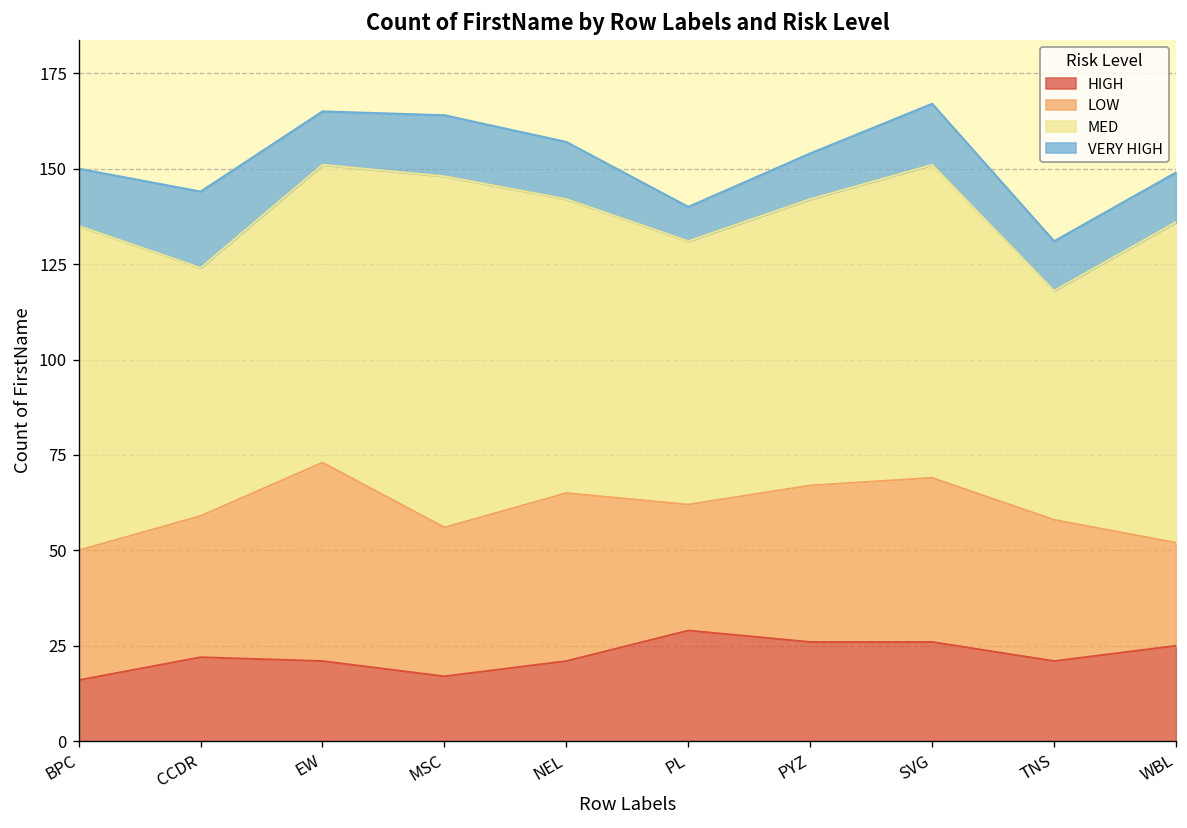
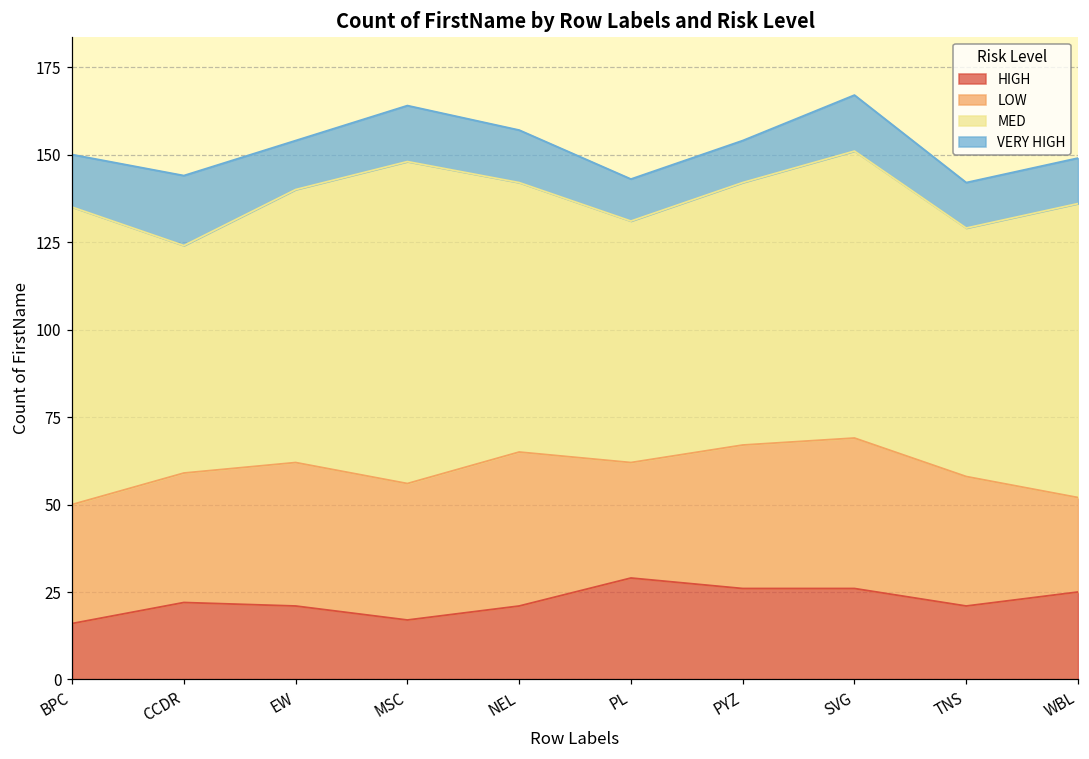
LOW, EW: 52 -> 41
VERY HIGH, PL: 9 -> 12
MED, TNS: 60 -> 71
